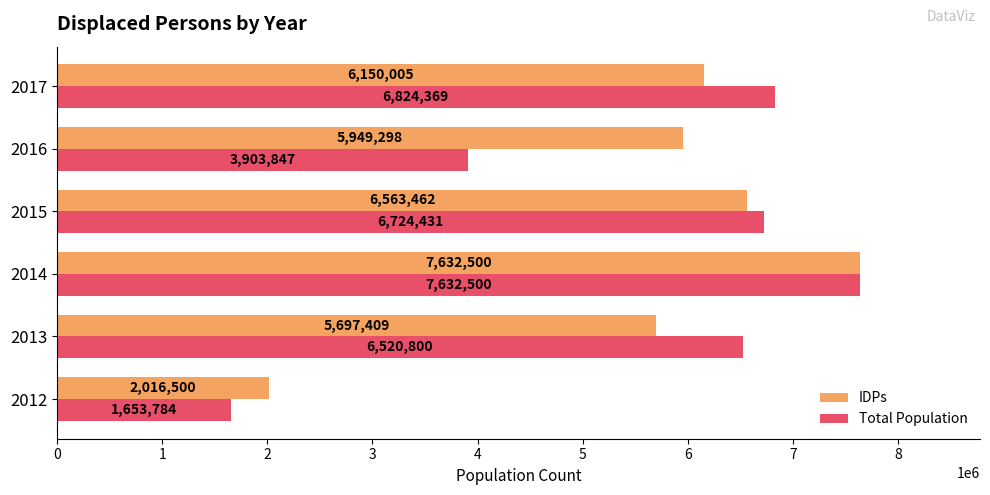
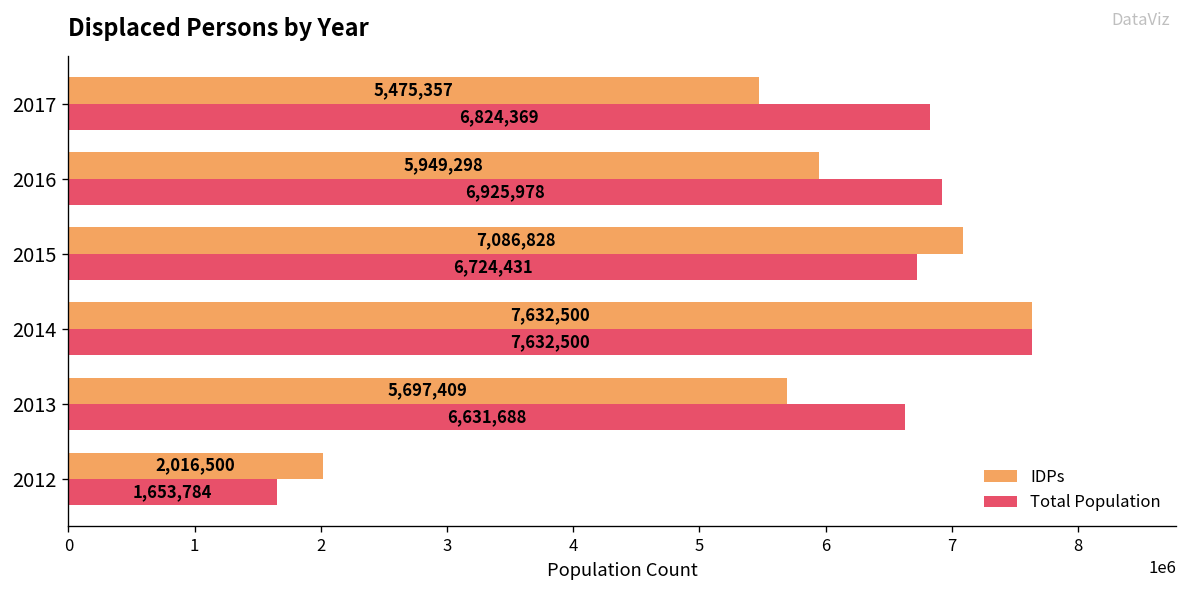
IDPs, 2017: 6,150,005 -> 5,475,357
Total Population, 2016: 3,903,847 -> 6,925,978
IDPs, 2015: 6,563,462 -> 7,086,828
Total Population, 2013: 6,520,800 -> 6,631,688
